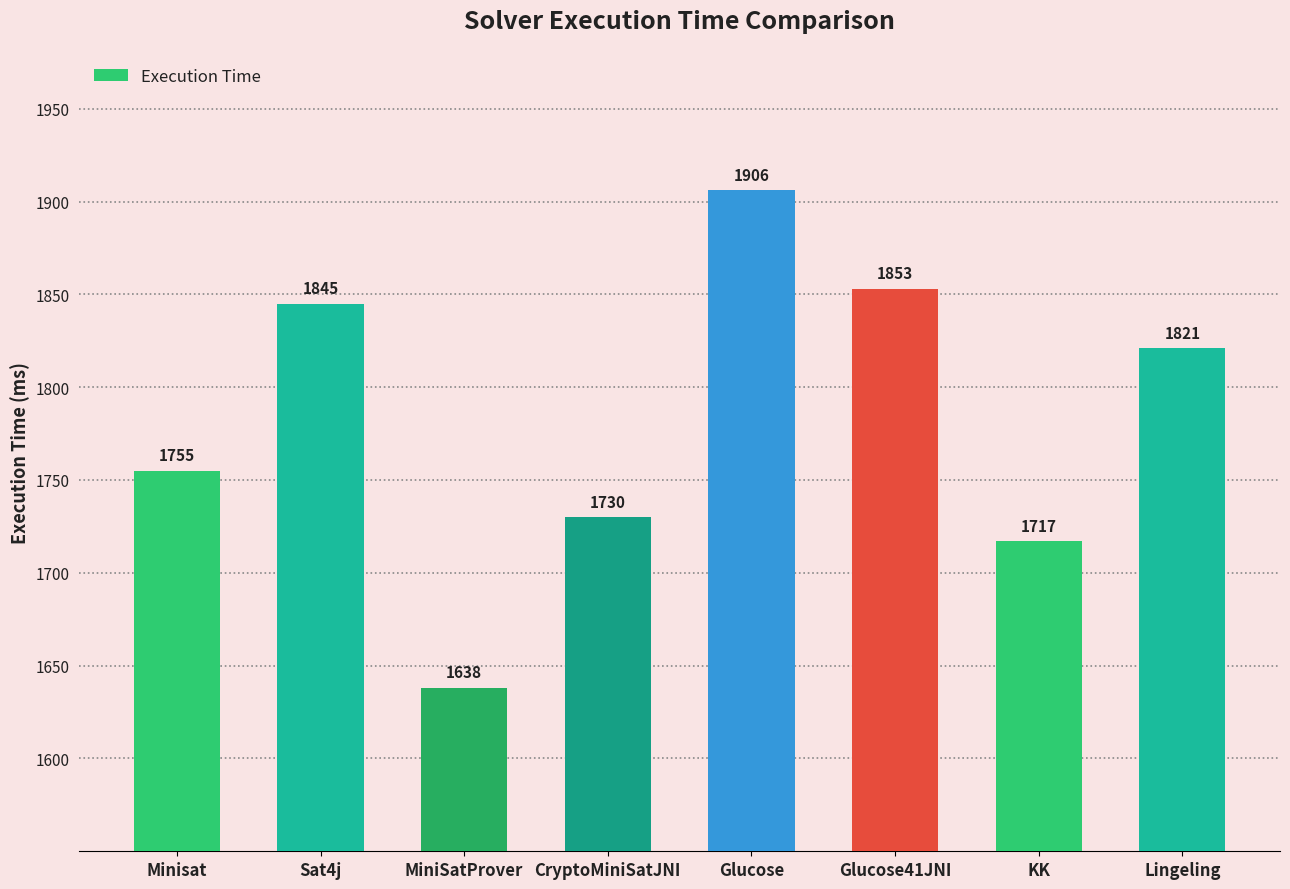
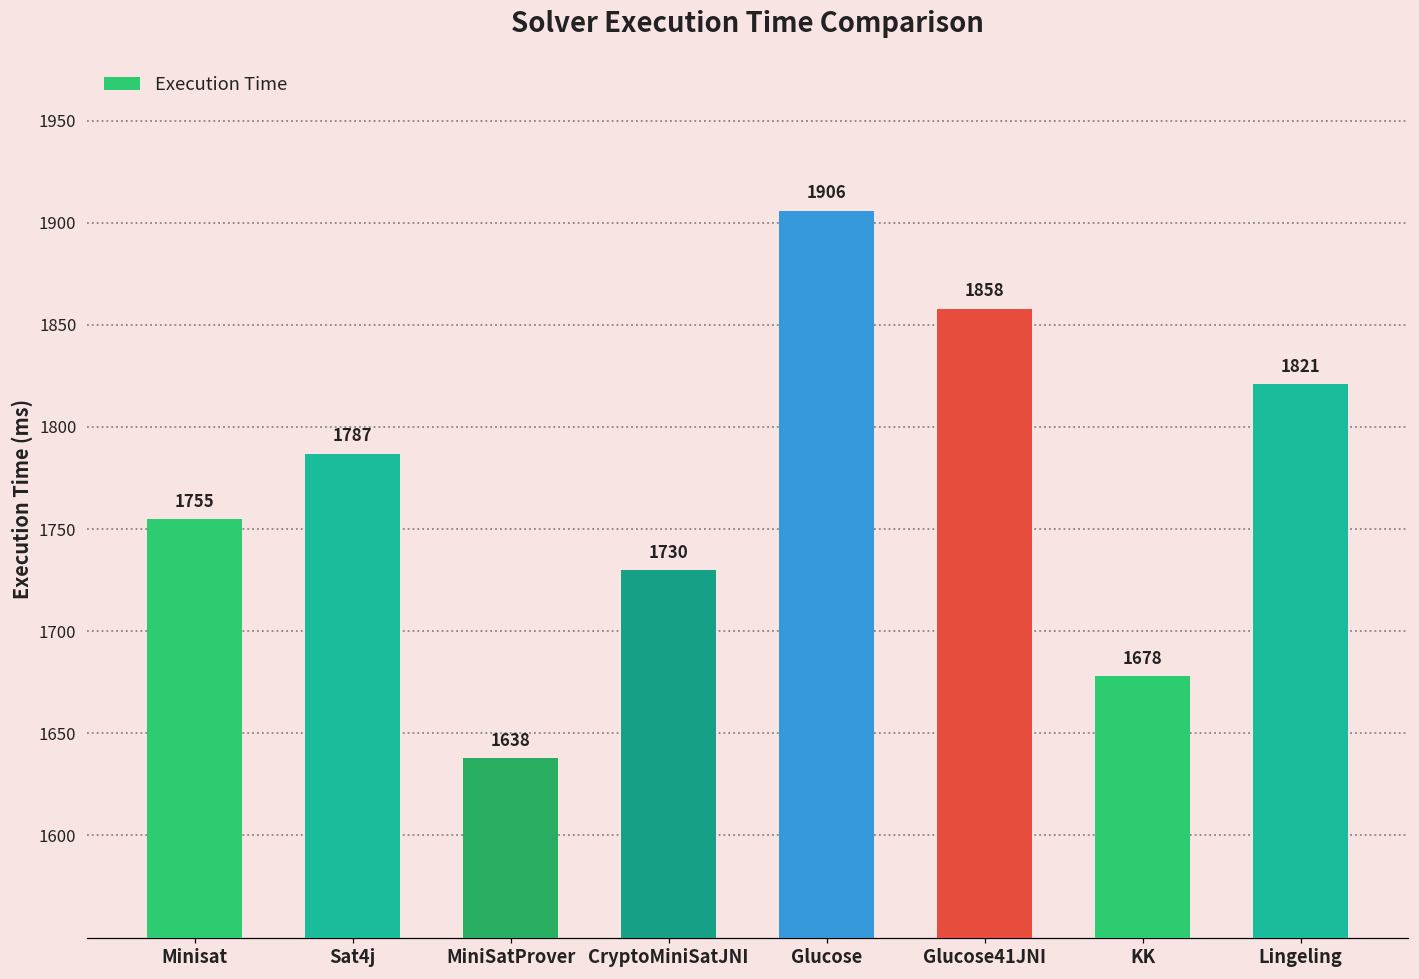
Sat4j: 1845 -> 1787
Glucose41JNI: 1853 -> 1858
KK: 1717 -> 1678
